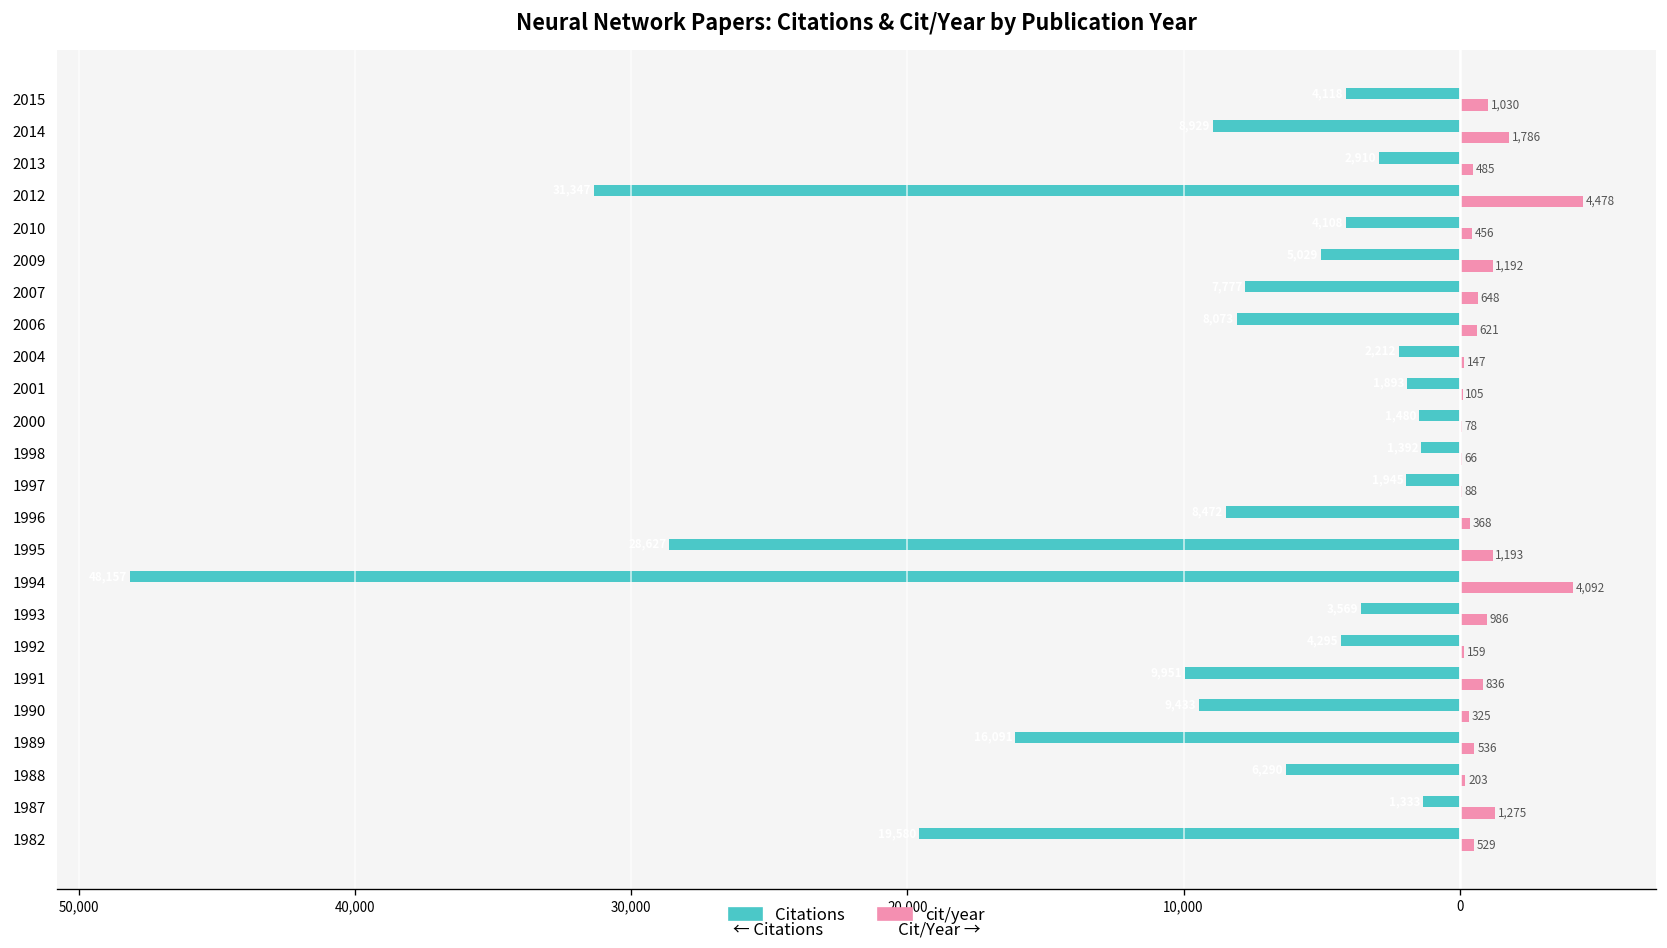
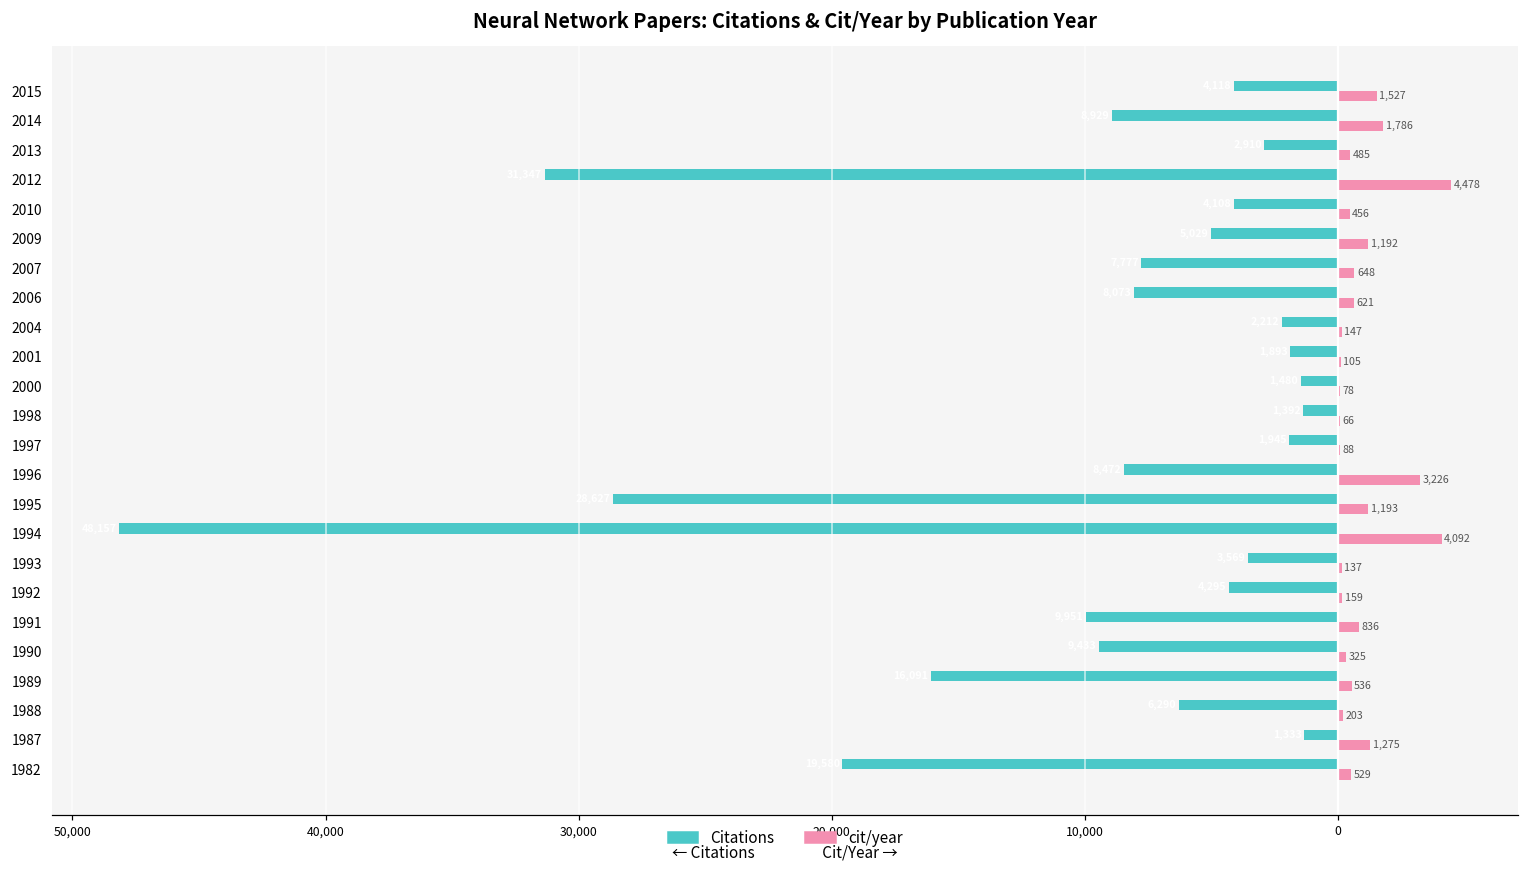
cit/year, 2015: 1,030 -> 1,527
cit/year, 1996: 368 -> 3,226
cit/year, 1993: 986 -> 137
